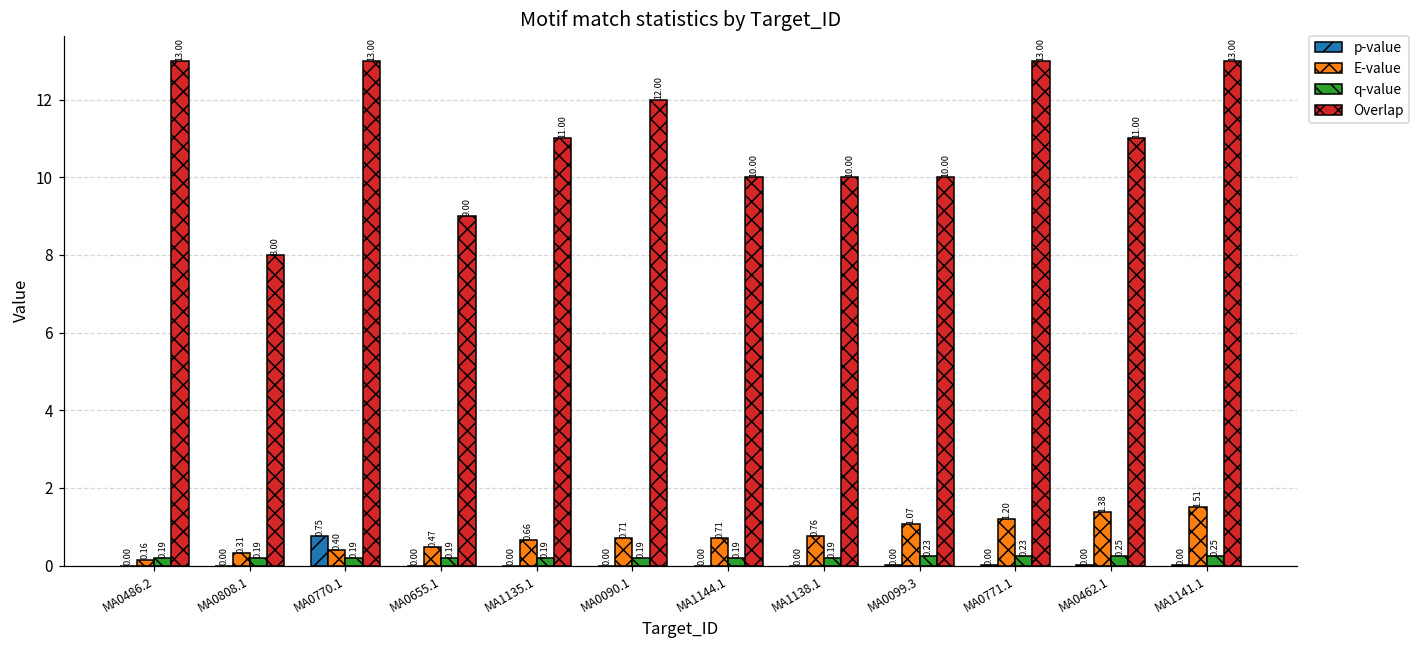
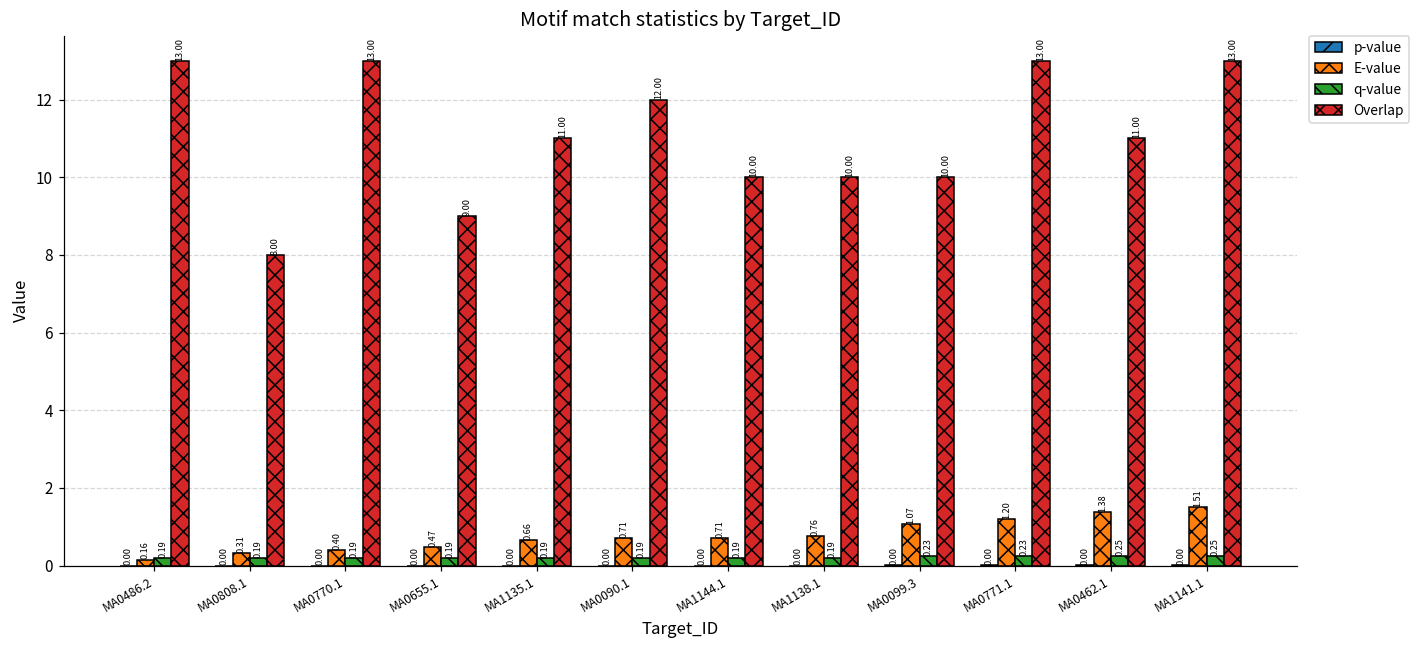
p-value, MA0770.1: 0.75 -> 0.00
